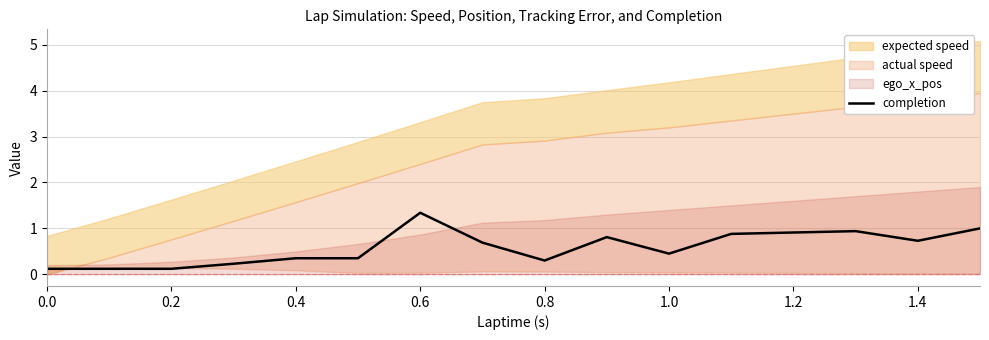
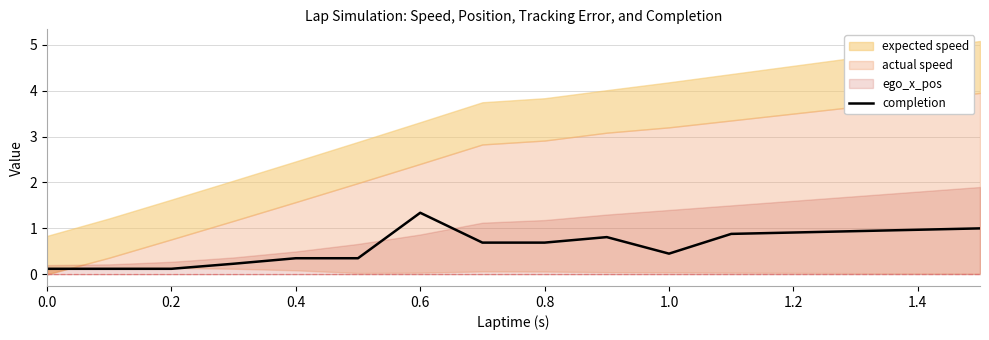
completion, 0.8: 0.3 -> 0.7
completion, 1.4: 0.7 -> 1.0
